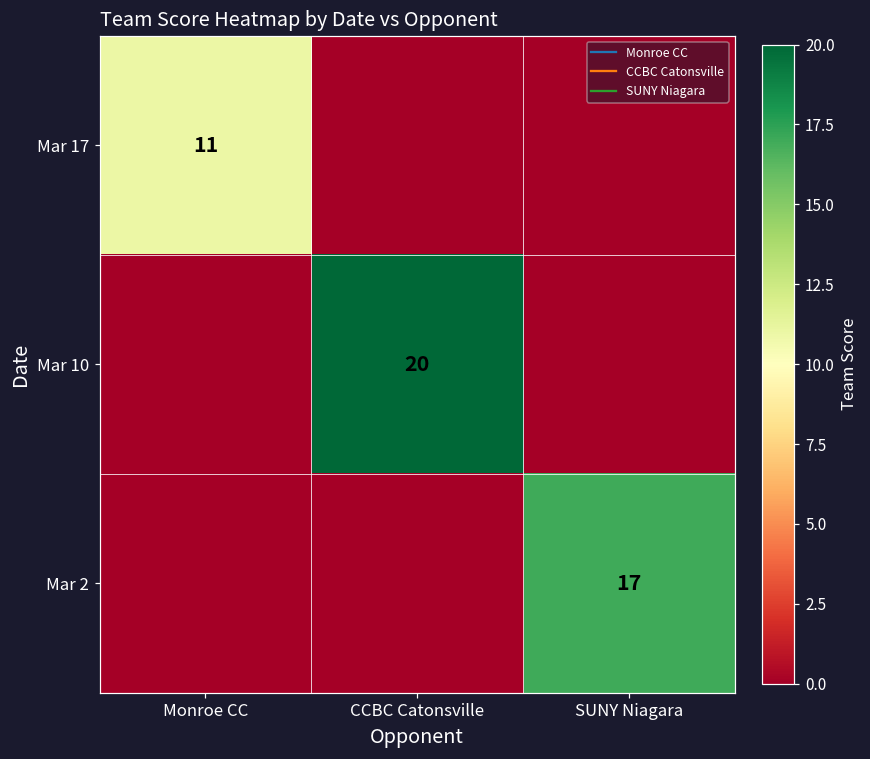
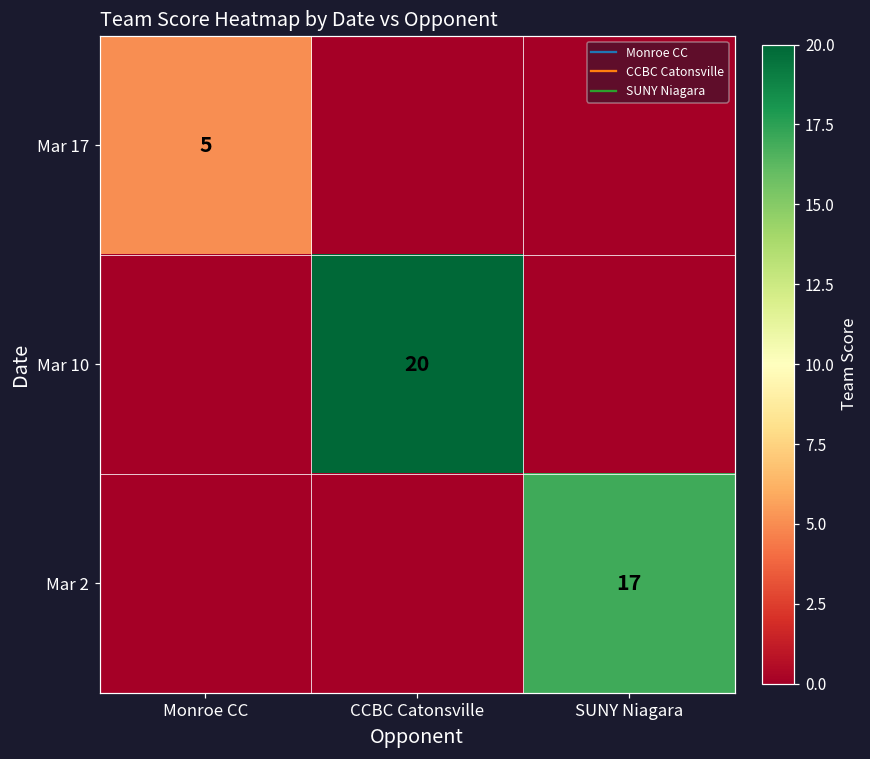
Mar 17, Monroe CC: 11 -> 5
